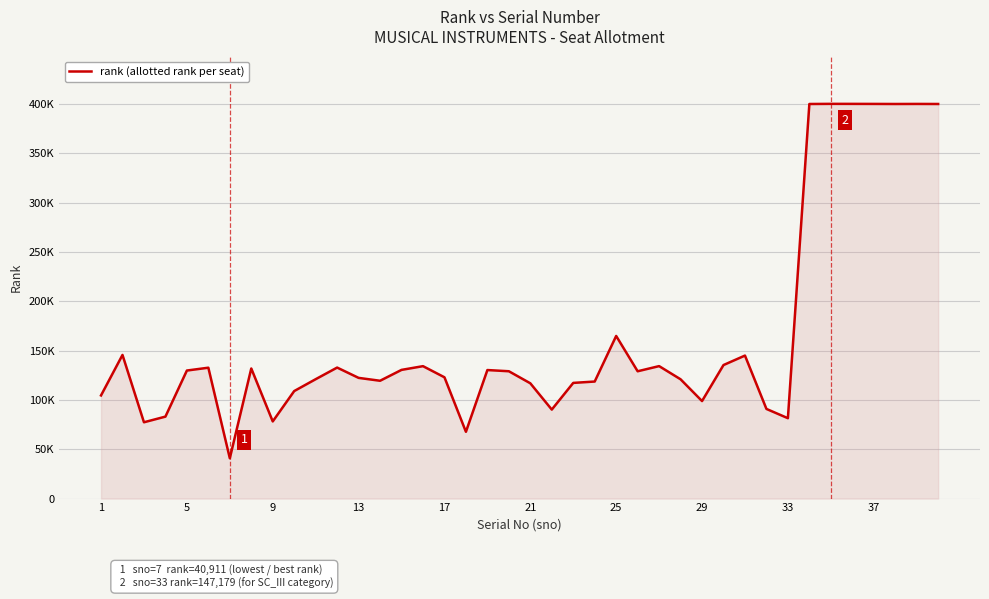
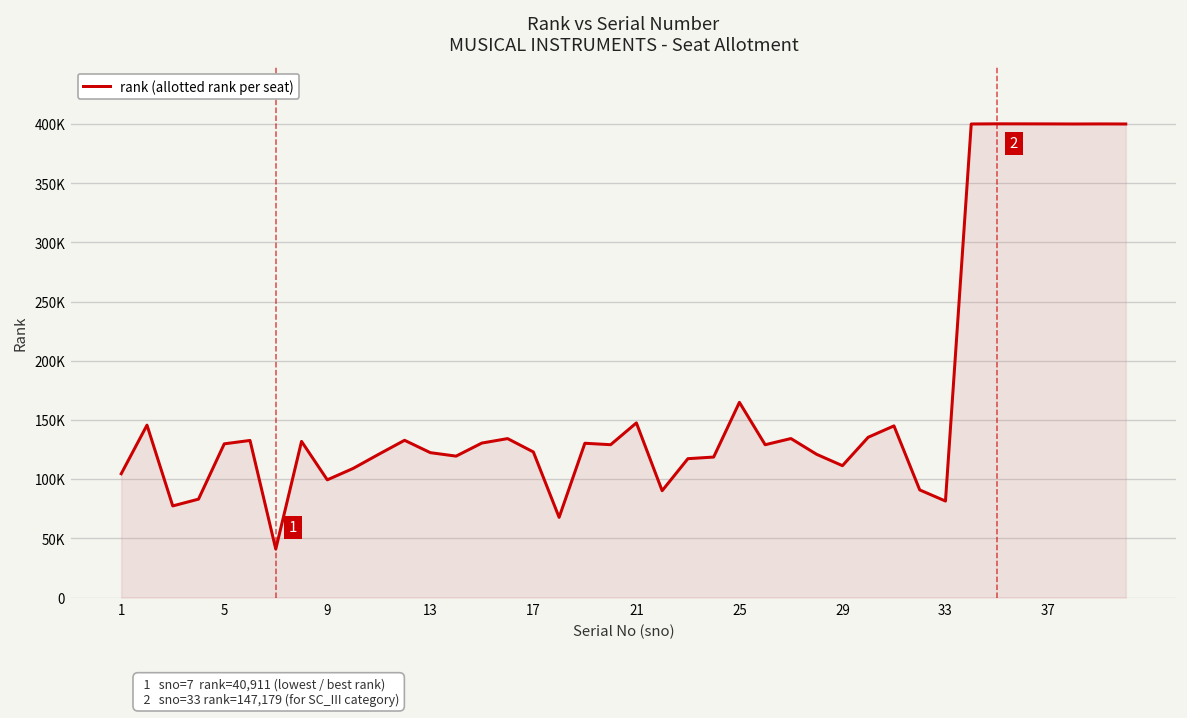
9: 80000 -> 100000
21: 120000 -> 150000
29: 100000 -> 110000
